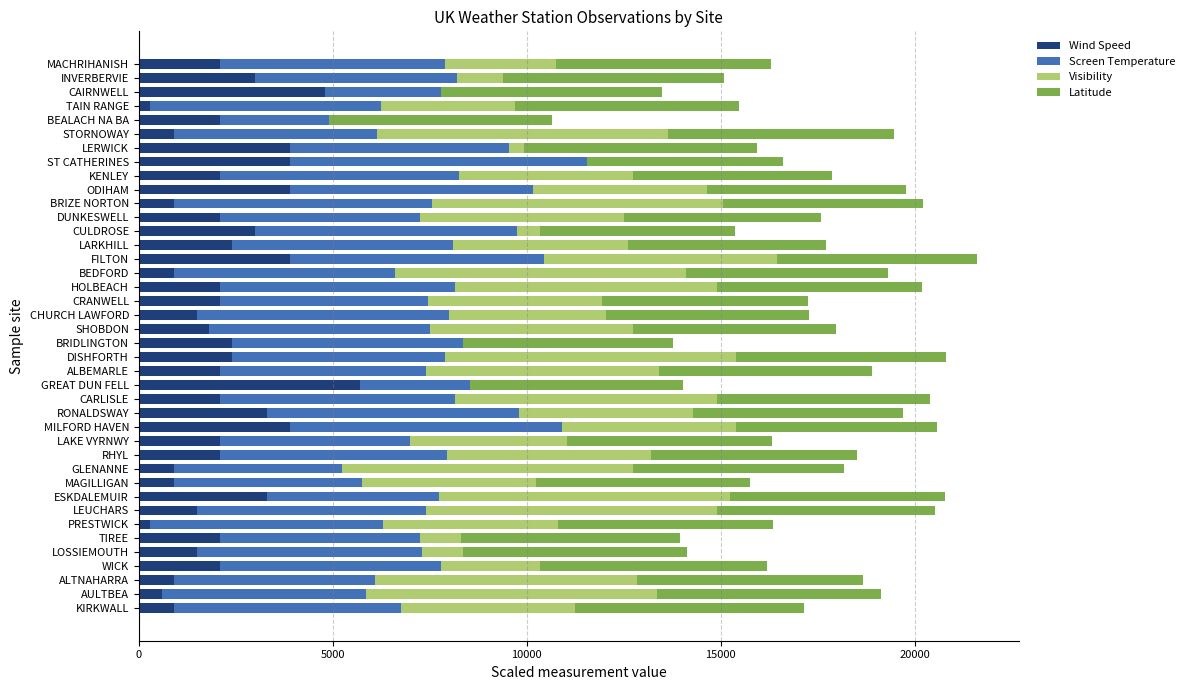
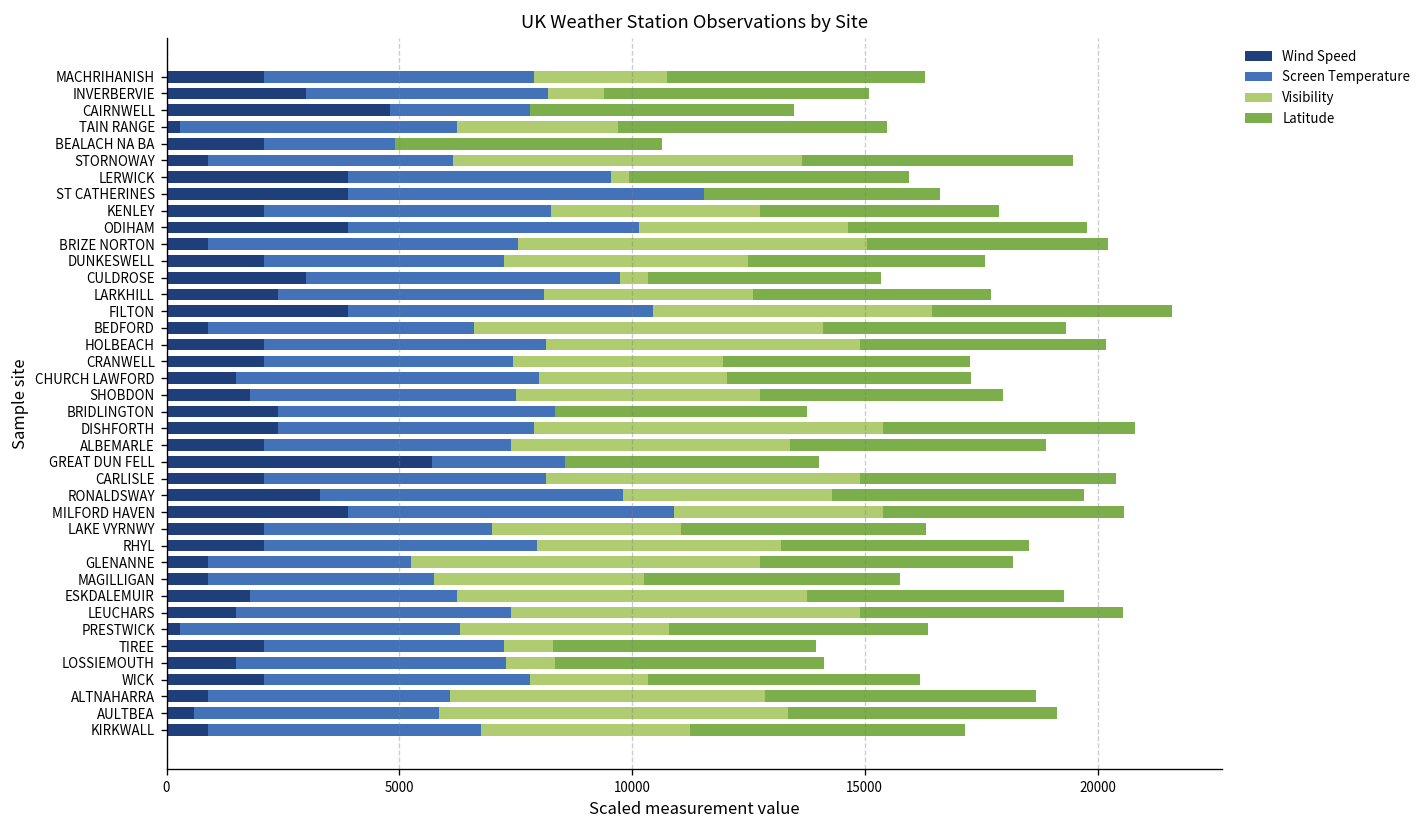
Wind Speed, ESKDALEMUIR: 3300 -> 1800
